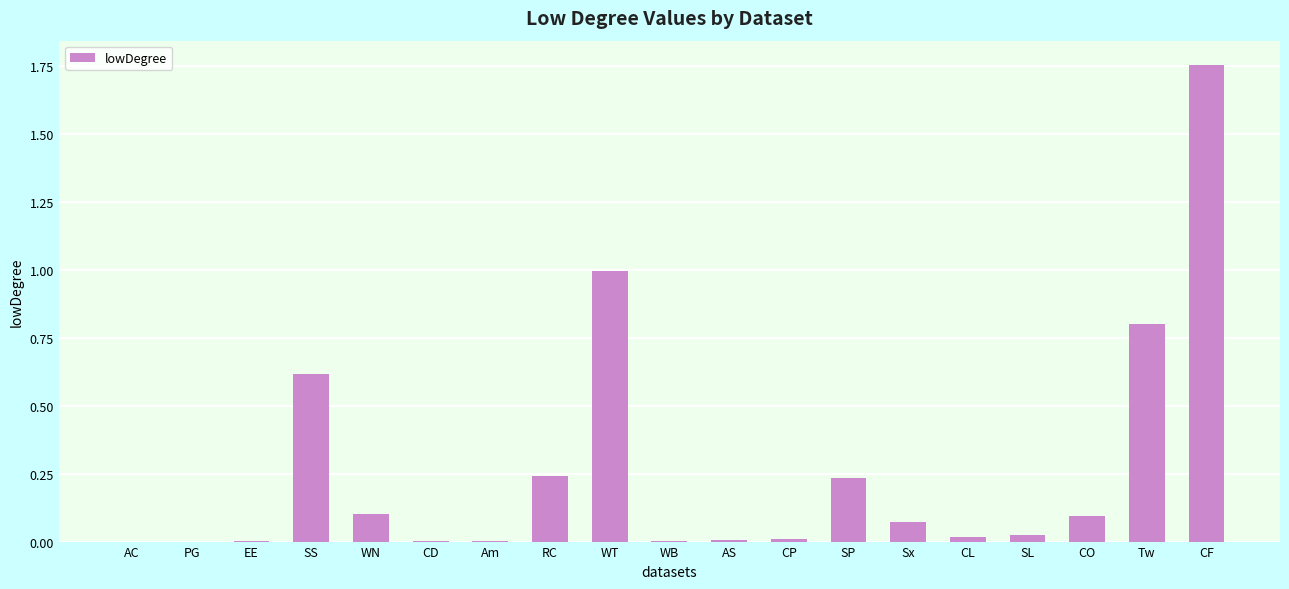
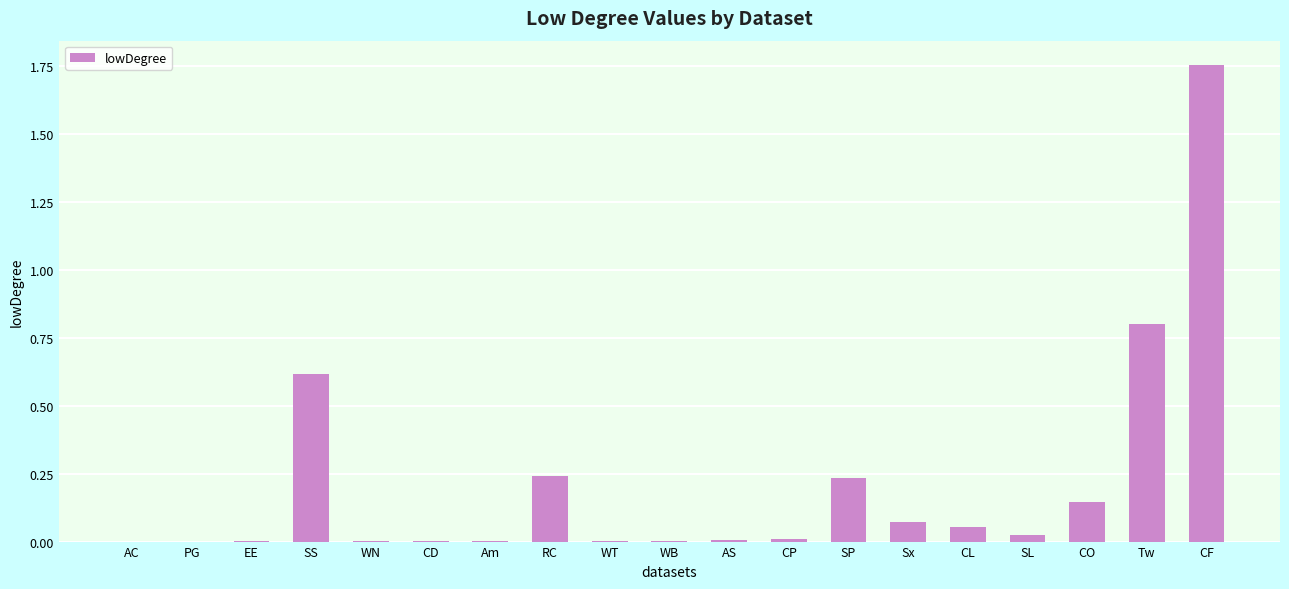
WN: 0.10 -> 0.00
WT: 1.00 -> 0.00
CL: 0.02 -> 0.05
CO: 0.10 -> 0.15
